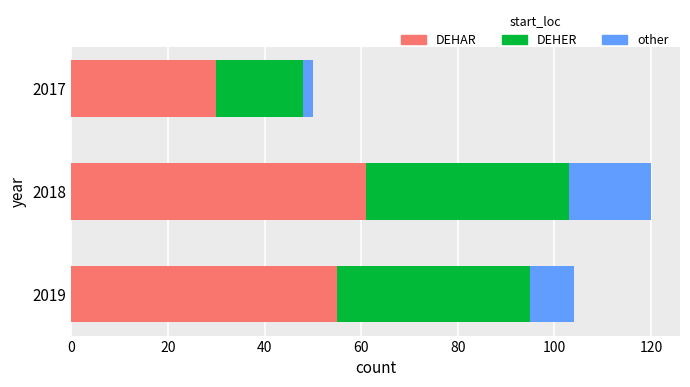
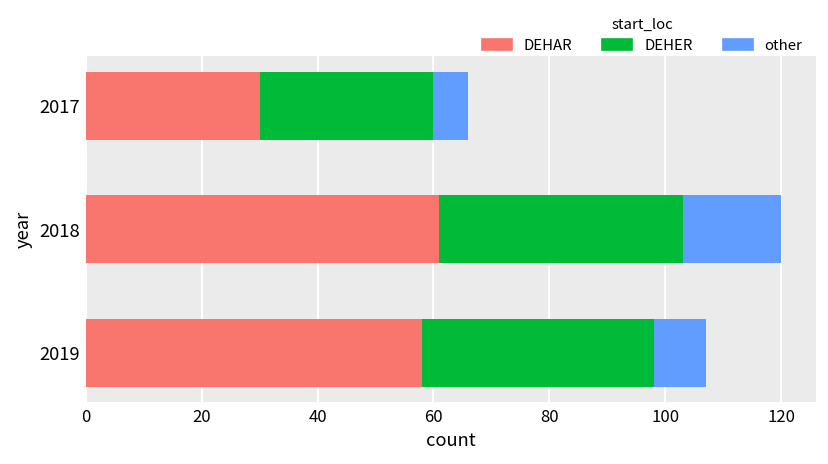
DEHER, 2017: 18 -> 30
other, 2017: 2 -> 6
DEHAR, 2019: 55 -> 58
